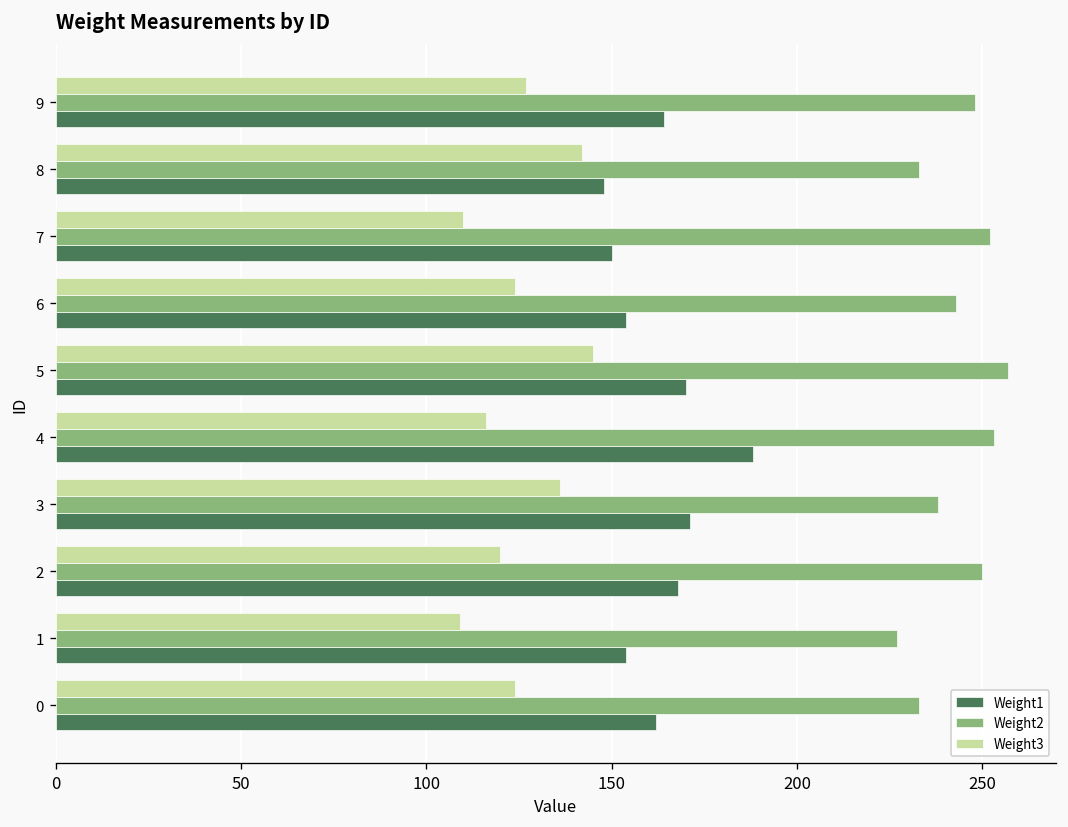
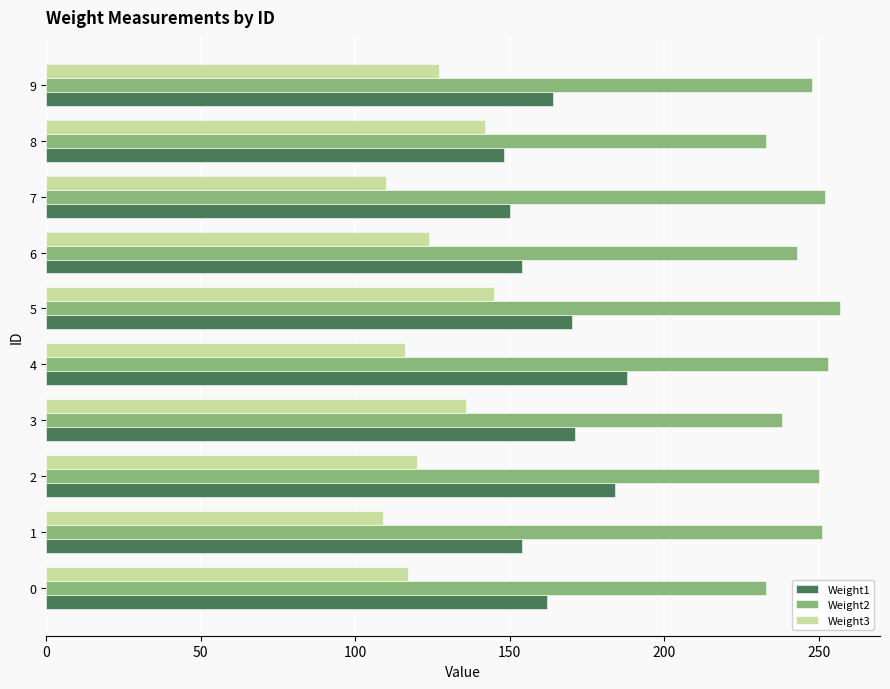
Weight1, 2: 168 -> 184
Weight2, 1: 227 -> 251
Weight3, 0: 124 -> 117
